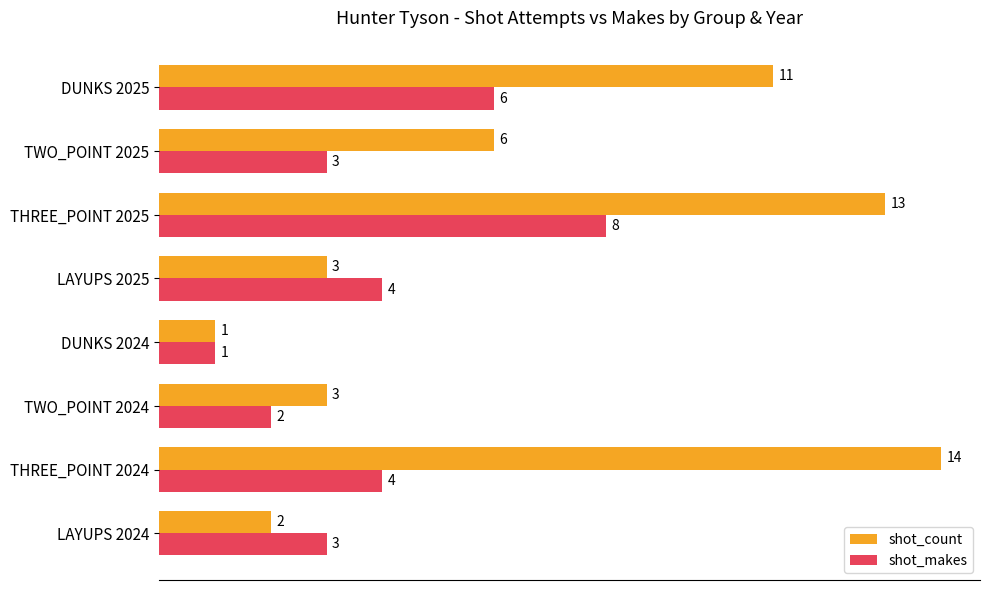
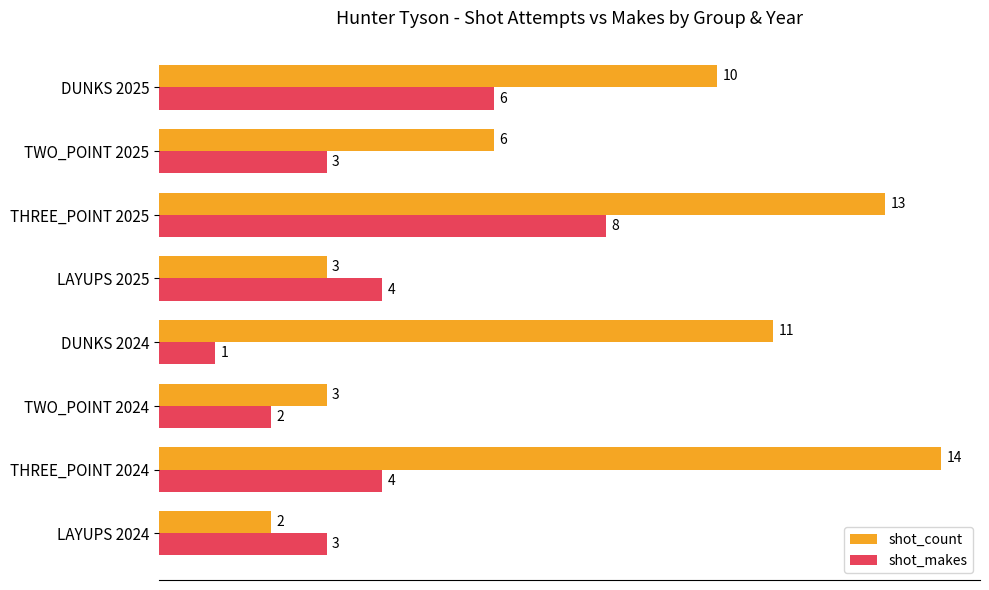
shot_count, DUNKS 2025: 11 -> 10
shot_count, DUNKS 2024: 1 -> 11
